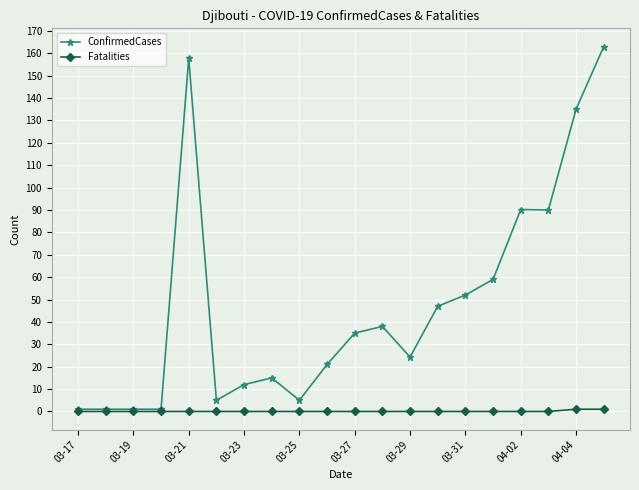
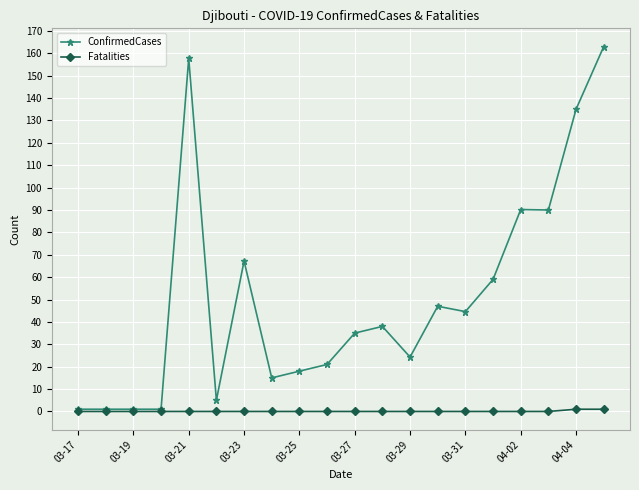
ConfirmedCases, 03-23: 12 -> 67
ConfirmedCases, 03-25: 5 -> 18
ConfirmedCases, 03-31: 52 -> 45
